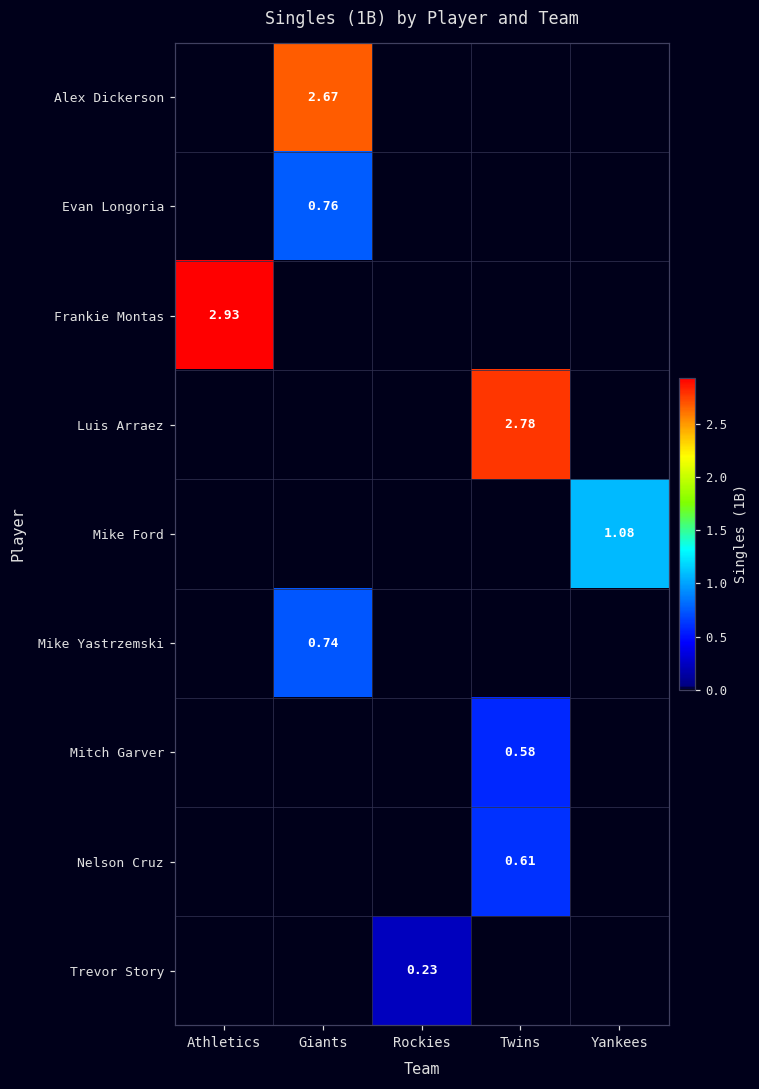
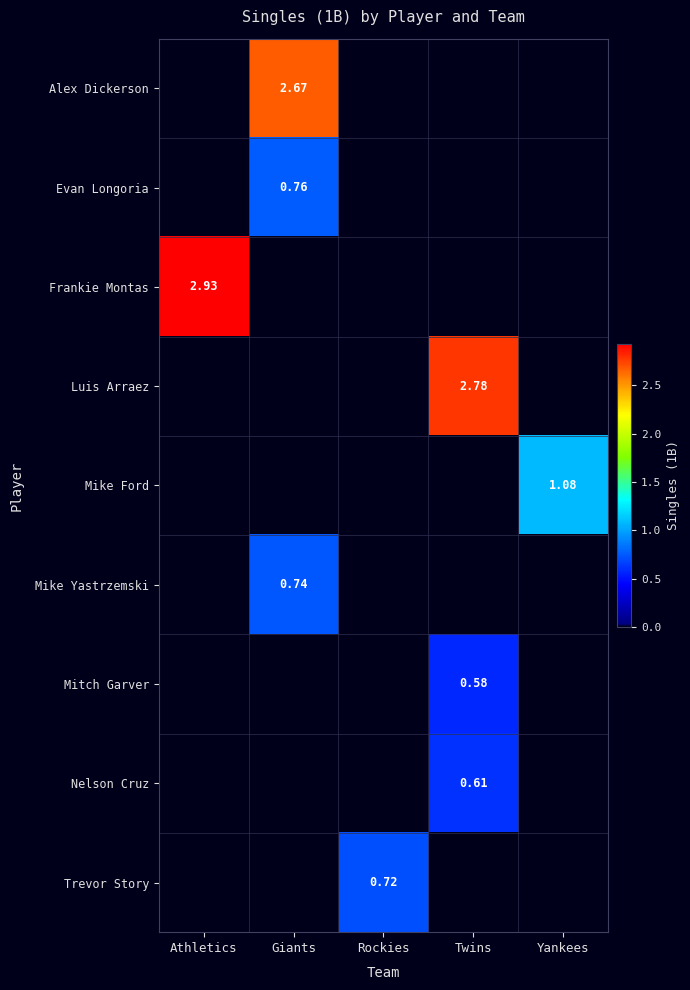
Trevor Story, Rockies: 0.23 -> 0.72
